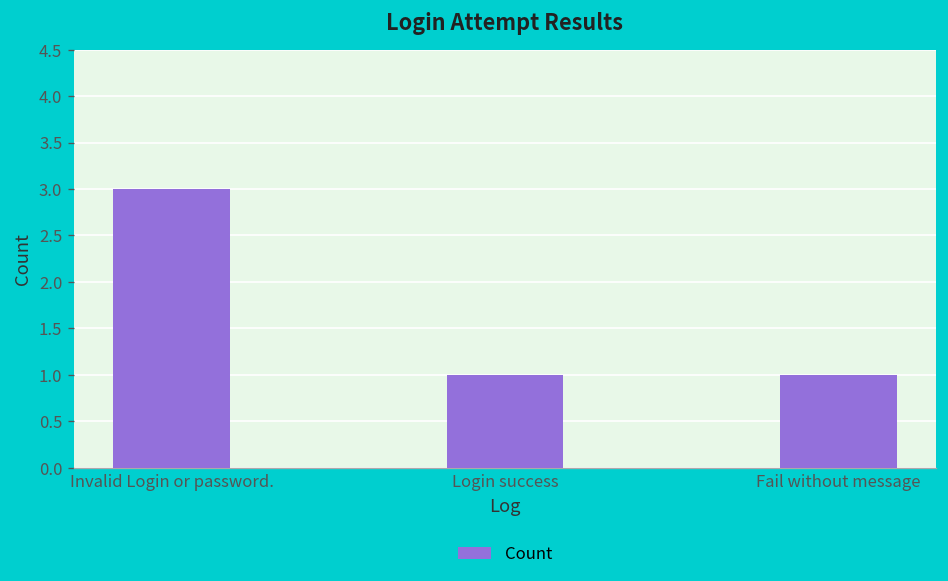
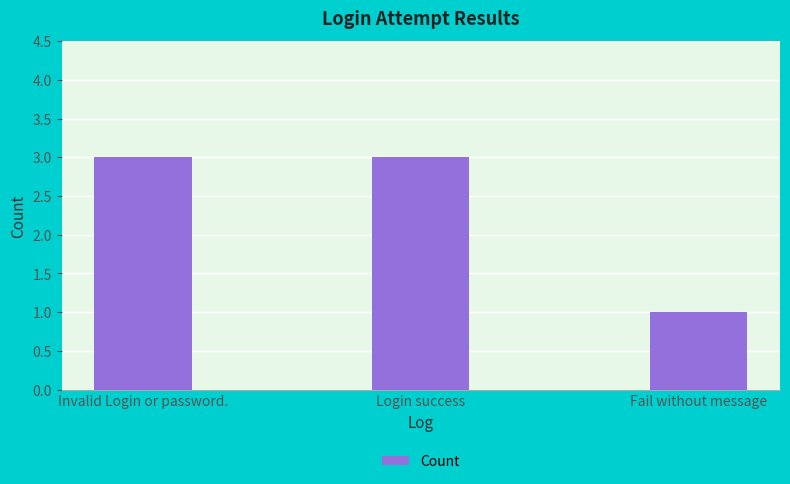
Login success: 1 -> 3
